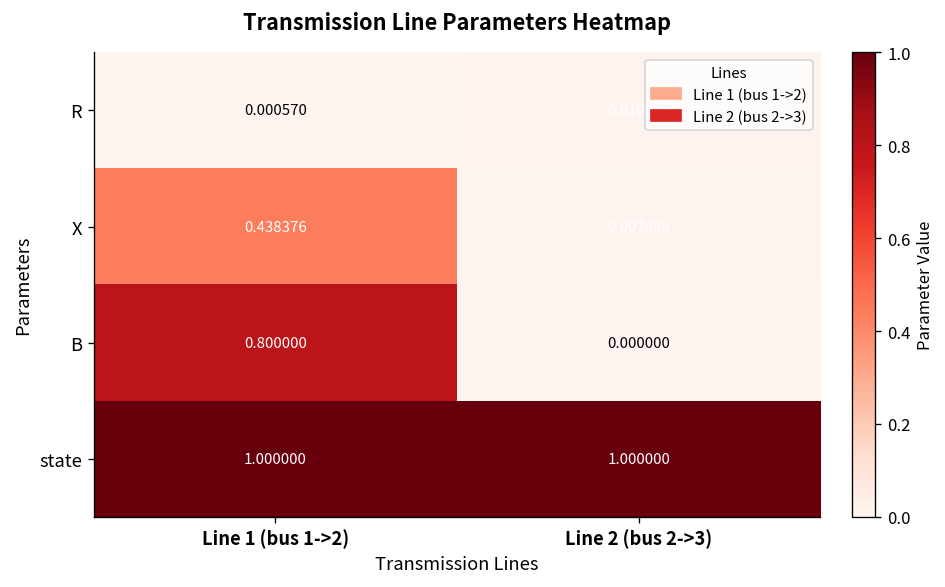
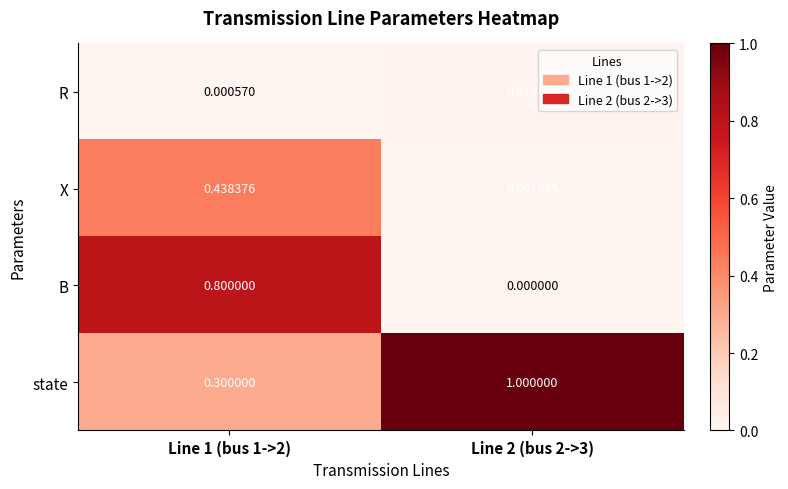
state, Line 1 (bus 1->2): 1.000000 -> 0.300000
